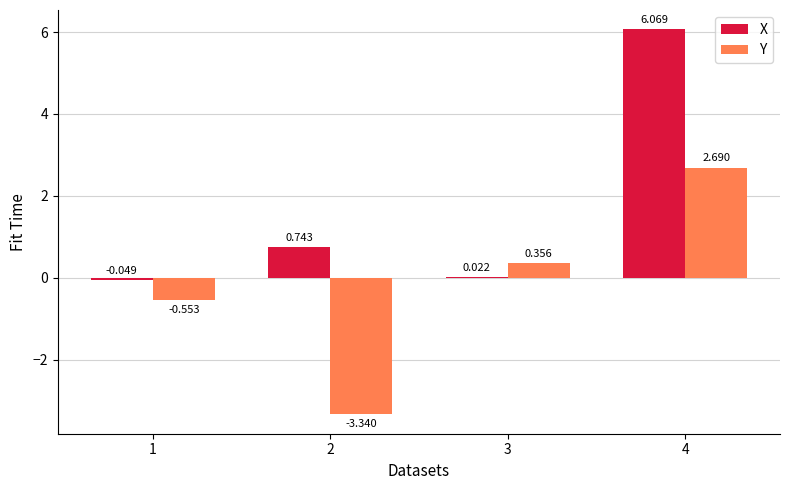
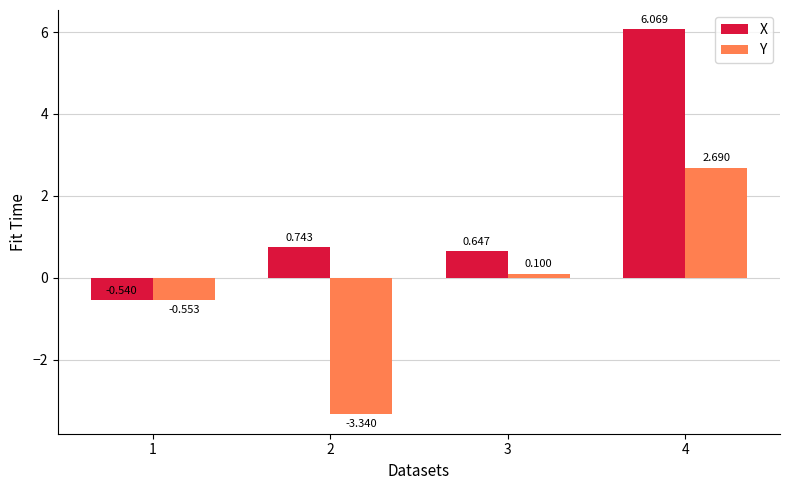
X, 1: -0.049 -> -0.540
X, 3: 0.022 -> 0.647
Y, 3: 0.356 -> 0.100
